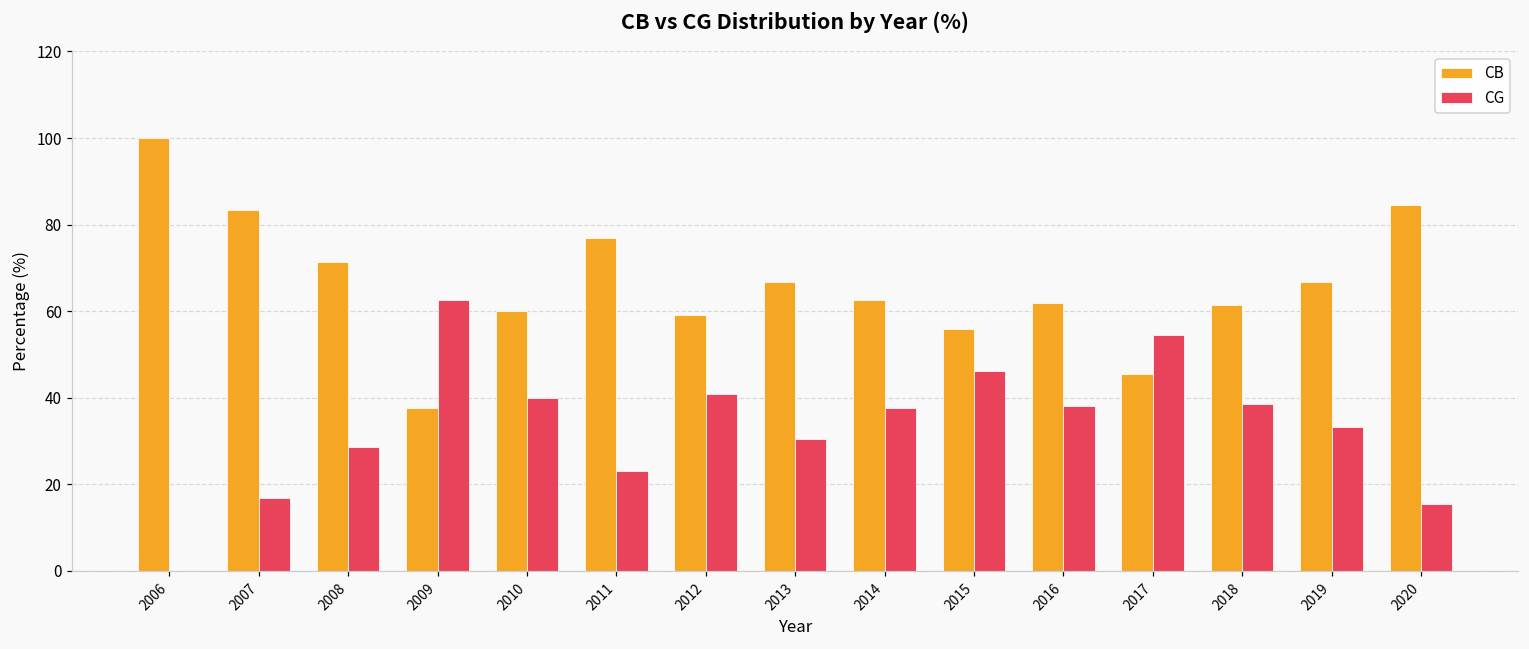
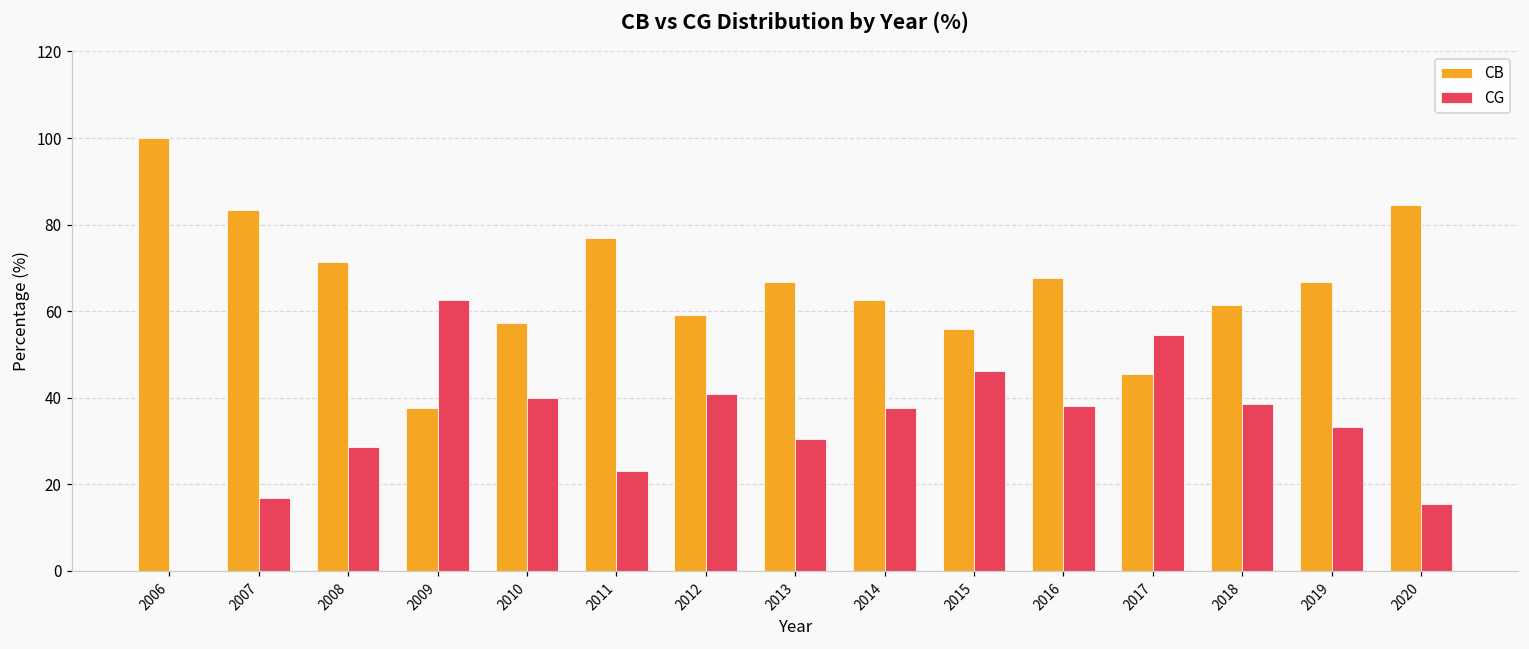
CB, 2010: 60 -> 57
CB, 2016: 62 -> 68
